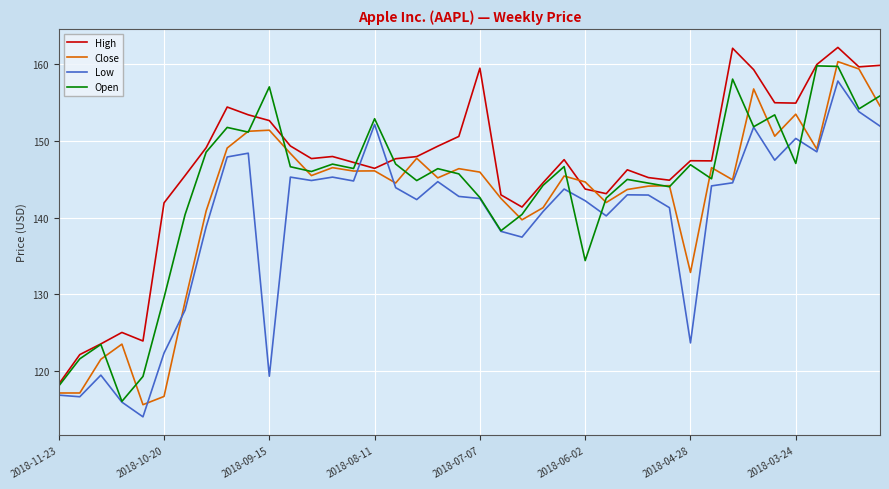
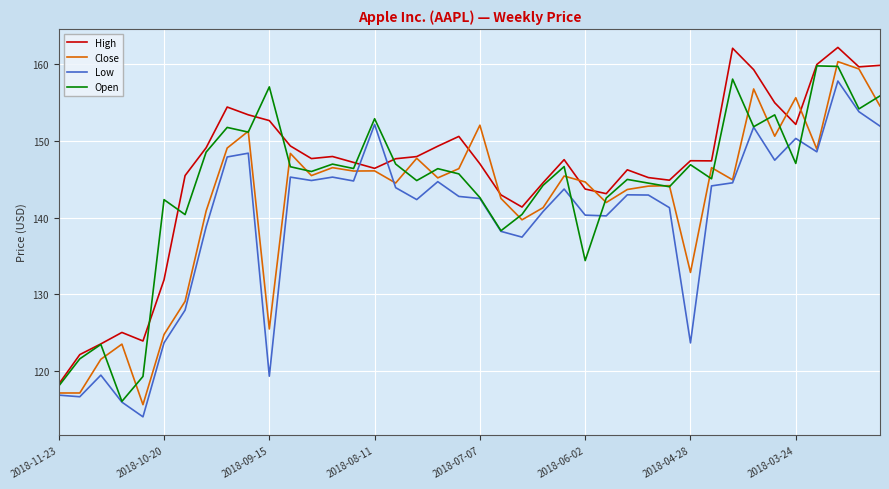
High, 2018-10-20: 142 -> 132
Close, 2018-10-20: 117 -> 125
Low, 2018-10-20: 122 -> 124
Open, 2018-10-20: 130 -> 142
Close, 2018-09-15: 151 -> 126
High, 2018-07-07: 159 -> 147
Close, 2018-07-07: 146 -> 152
Low, 2018-06-02: 142 -> 140
High, 2018-03-24: 155 -> 152
Close, 2018-03-24: 153 -> 156
